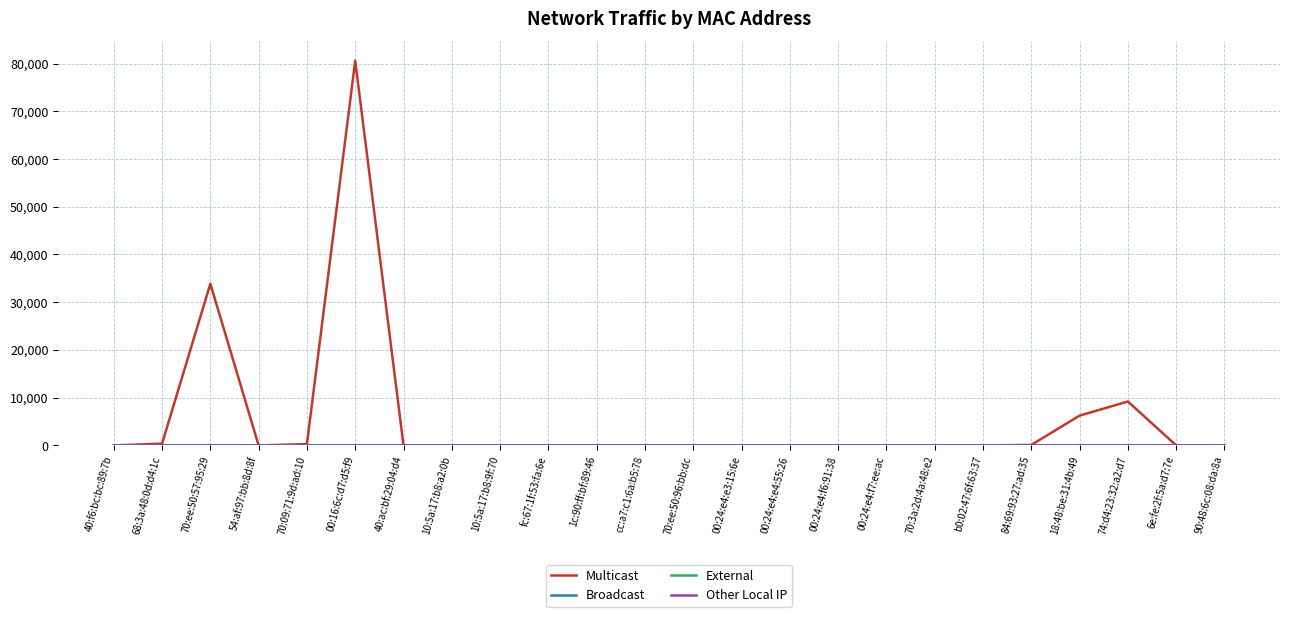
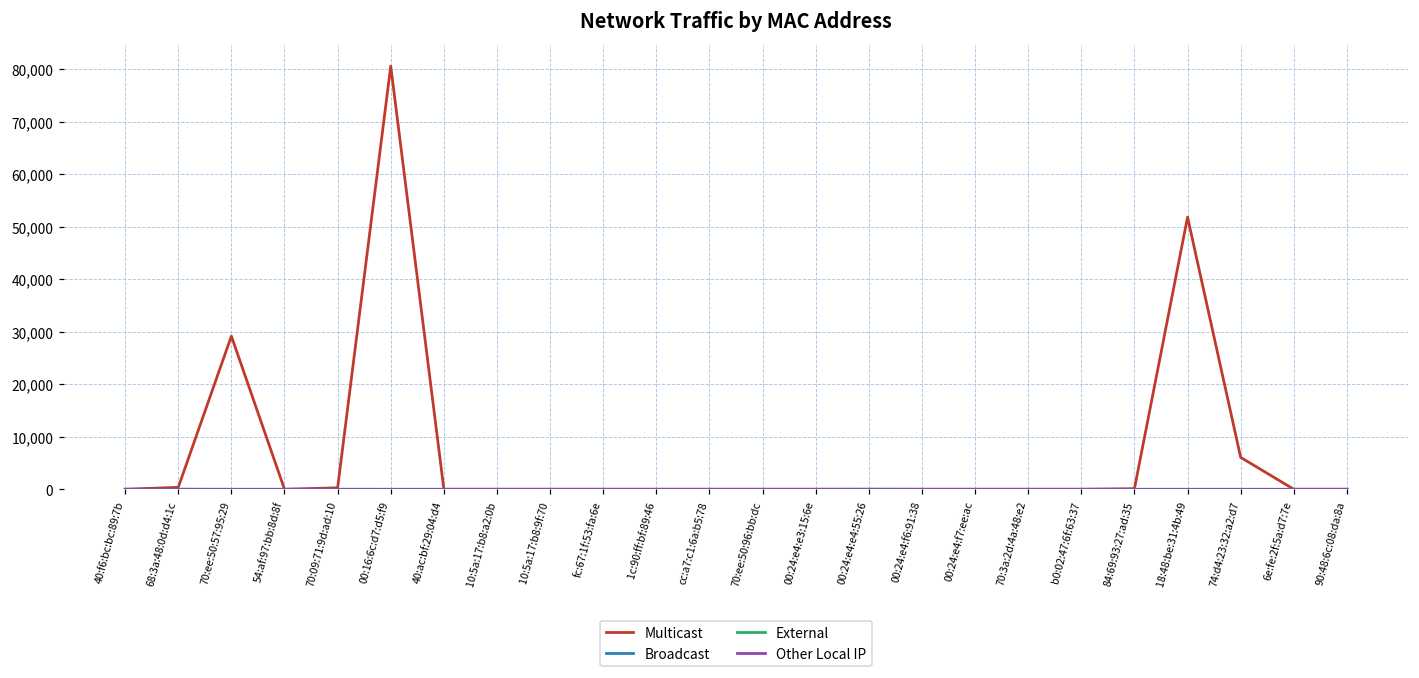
Multicast, 70:ee:50:57:95:29: 34,000 -> 29,000
Multicast, 18:48:be:31:4b:49: 6,000 -> 52,000
Multicast, 74:d4:23:32:a2:d7: 9,000 -> 6,000
